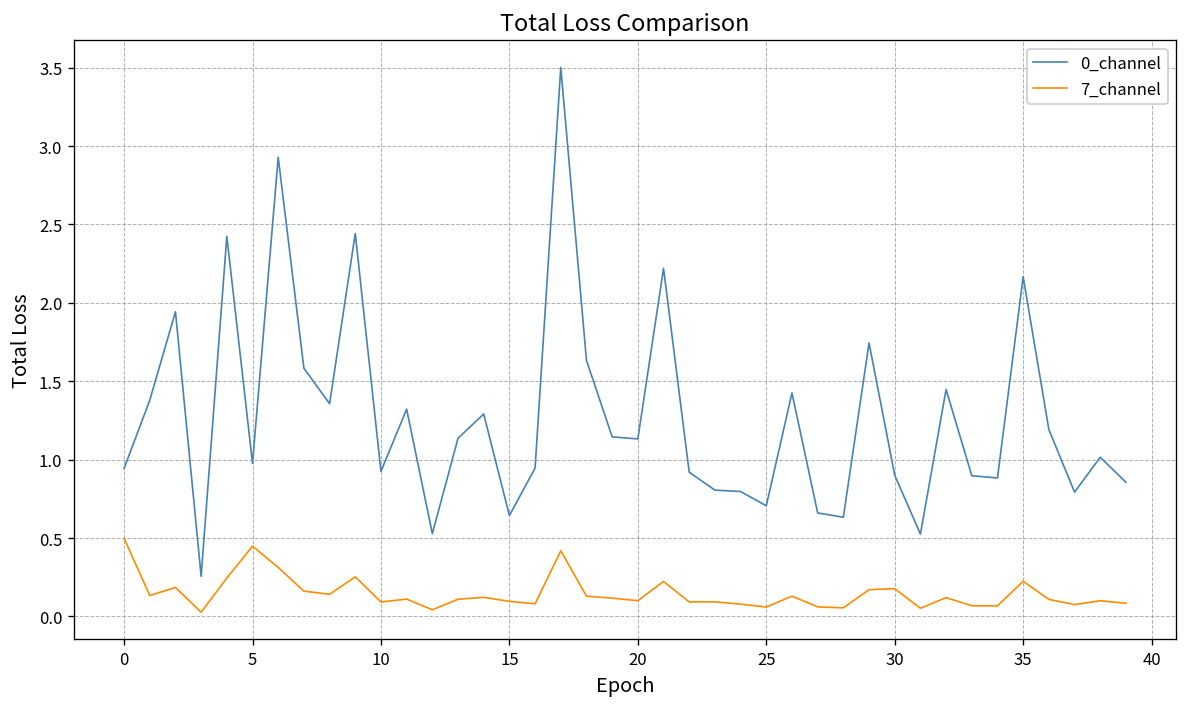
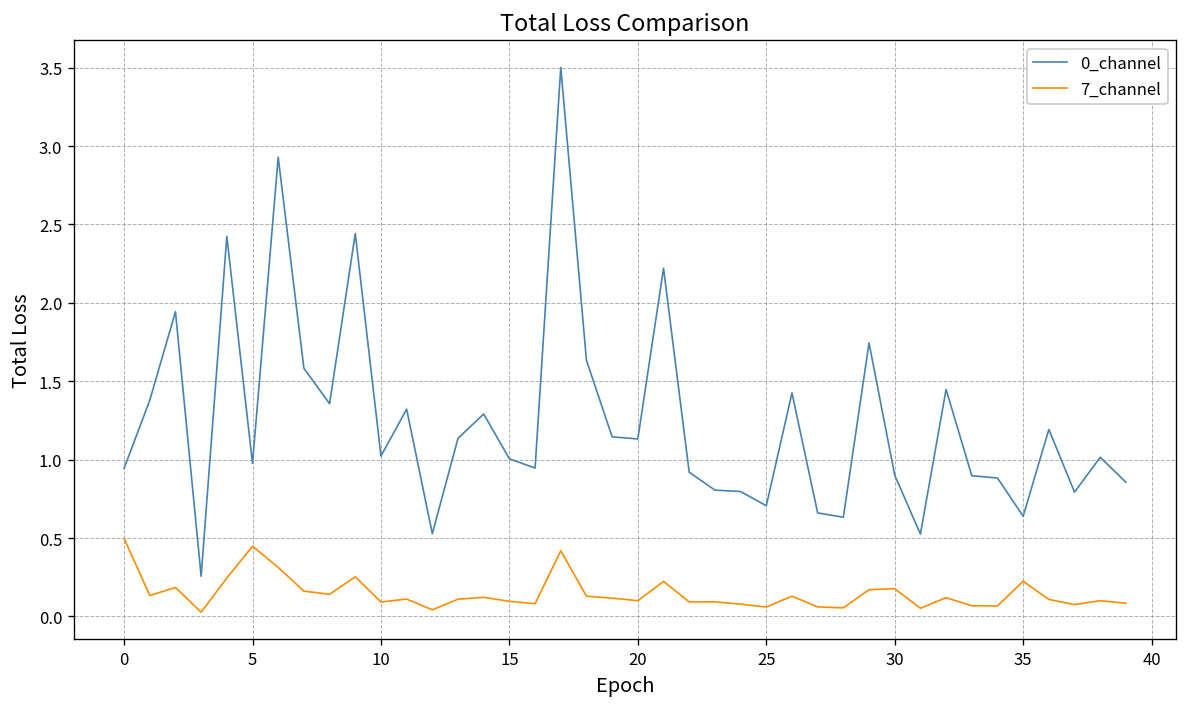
0_channel, 10: 0.93 -> 1.02
0_channel, 15: 0.64 -> 1.01
0_channel, 35: 2.17 -> 0.64
